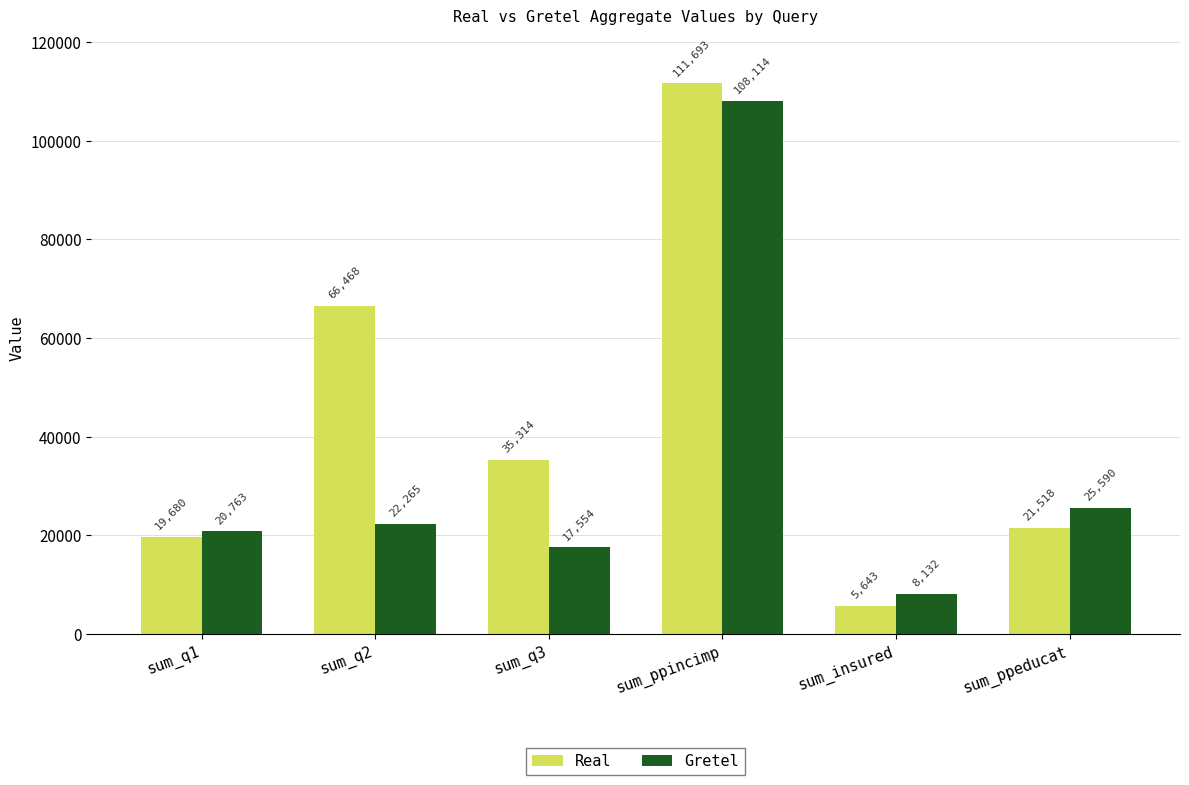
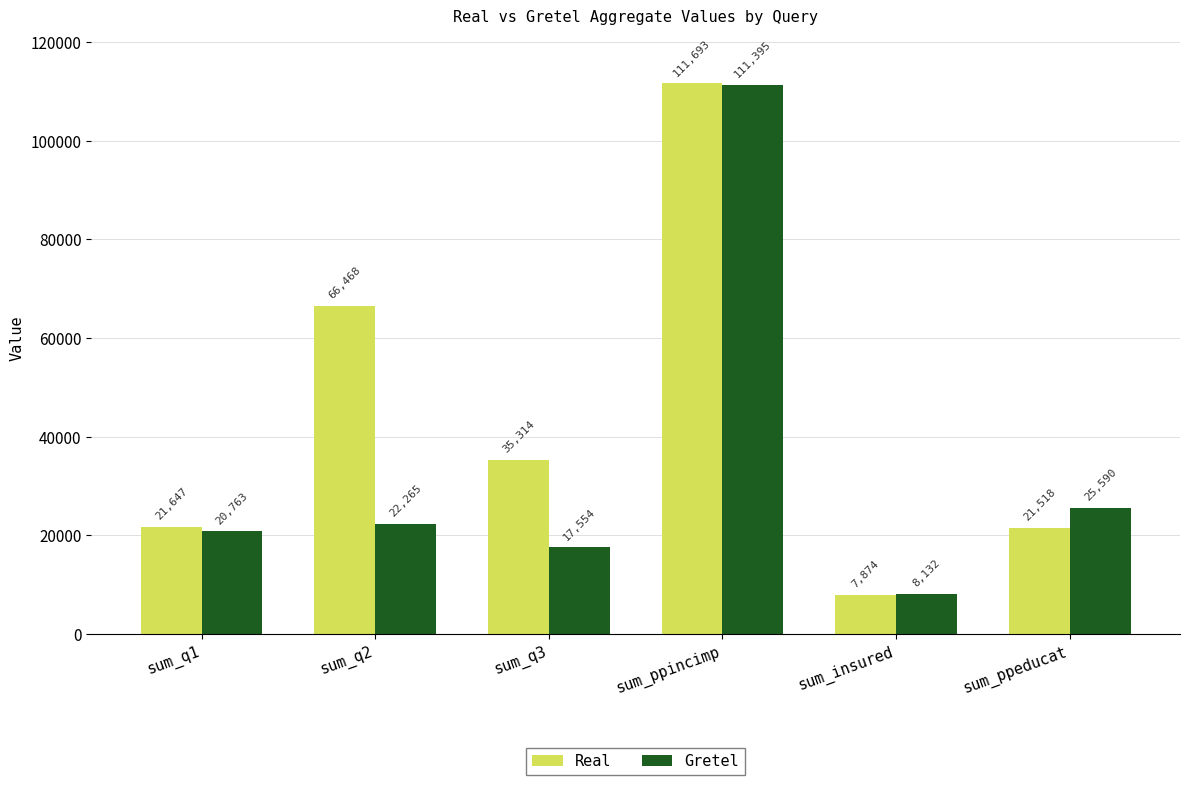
Real, sum_q1: 19,680 -> 21,647
Gretel, sum_ppincimp: 108,114 -> 111,395
Real, sum_insured: 5,643 -> 7,874
